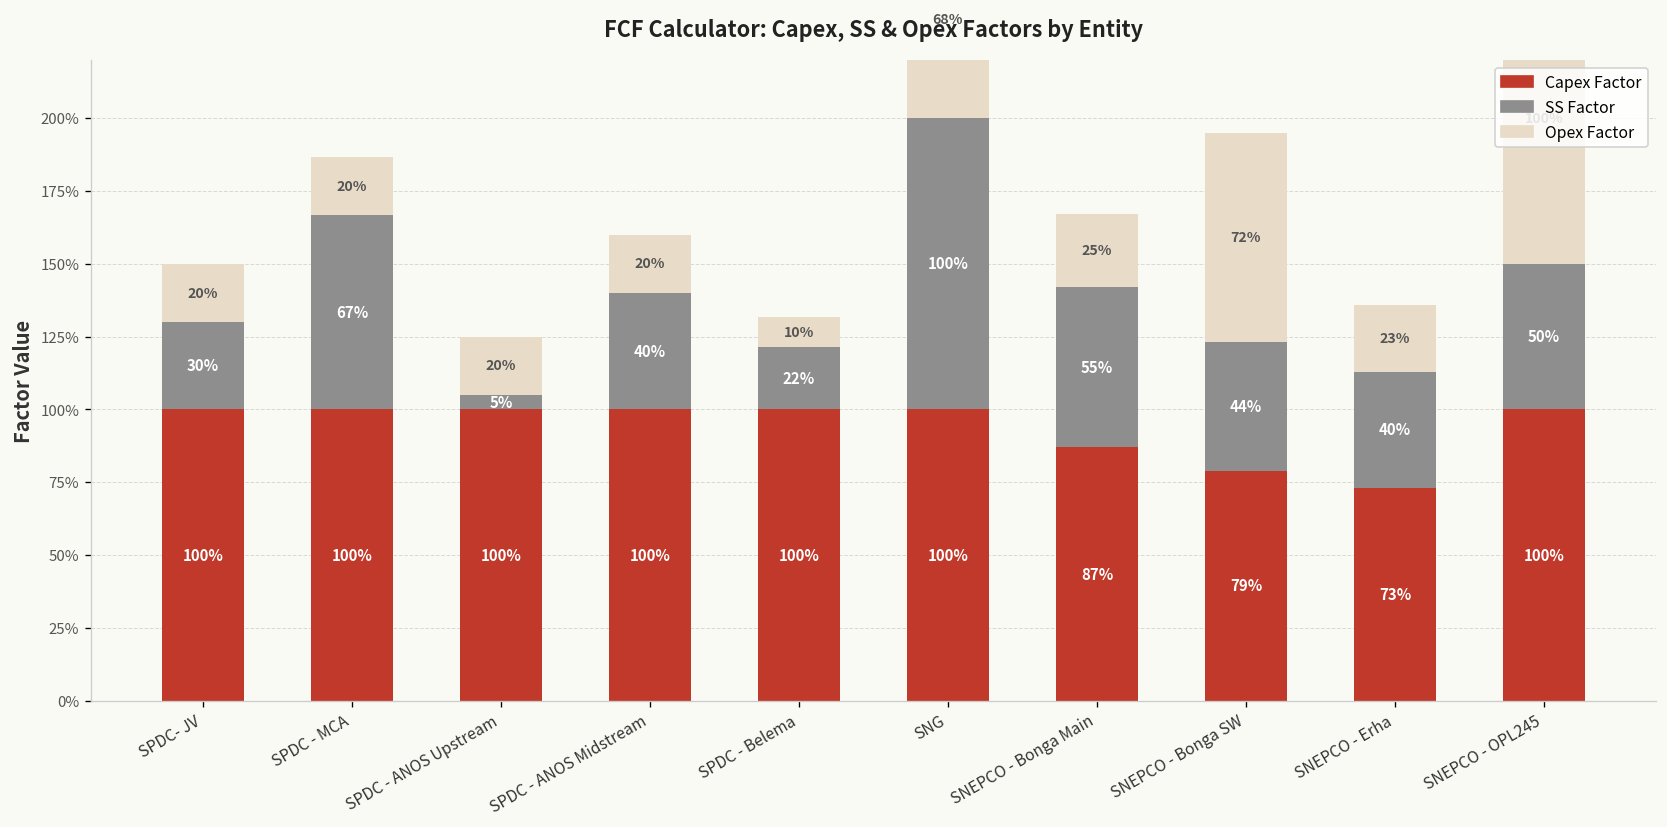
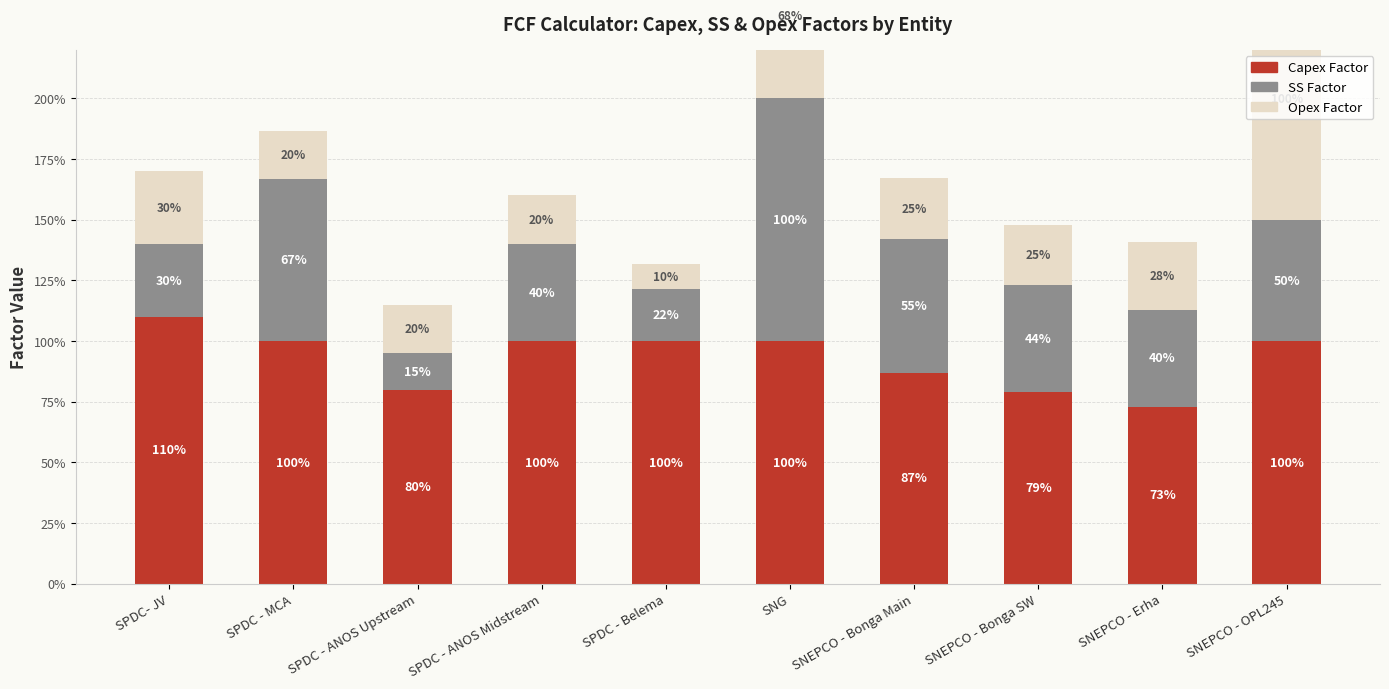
Capex Factor, SPDC- JV: 100% -> 110%
Opex Factor, SPDC- JV: 20% -> 30%
Capex Factor, SPDC - ANOS Upstream: 100% -> 80%
SS Factor, SPDC - ANOS Upstream: 5% -> 15%
Opex Factor, SNEPCO - Bonga SW: 72% -> 25%
Opex Factor, SNEPCO - Erha: 23% -> 28%
